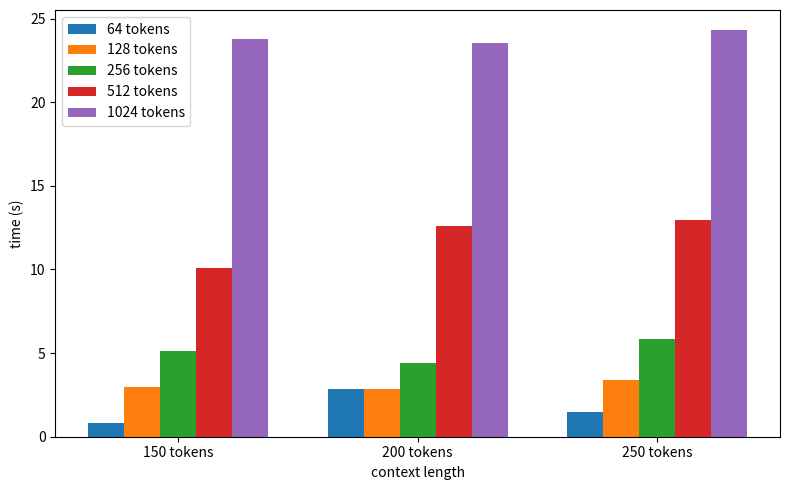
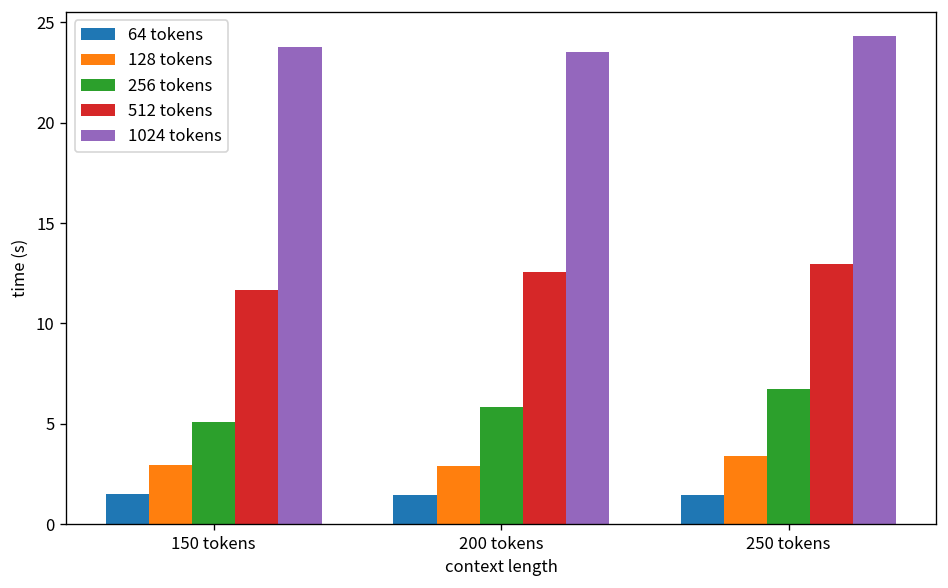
64 tokens, 150 tokens: 0.8 -> 1.5
512 tokens, 150 tokens: 10.1 -> 11.7
64 tokens, 200 tokens: 2.9 -> 1.4
256 tokens, 200 tokens: 4.4 -> 5.8
256 tokens, 250 tokens: 5.8 -> 6.7
